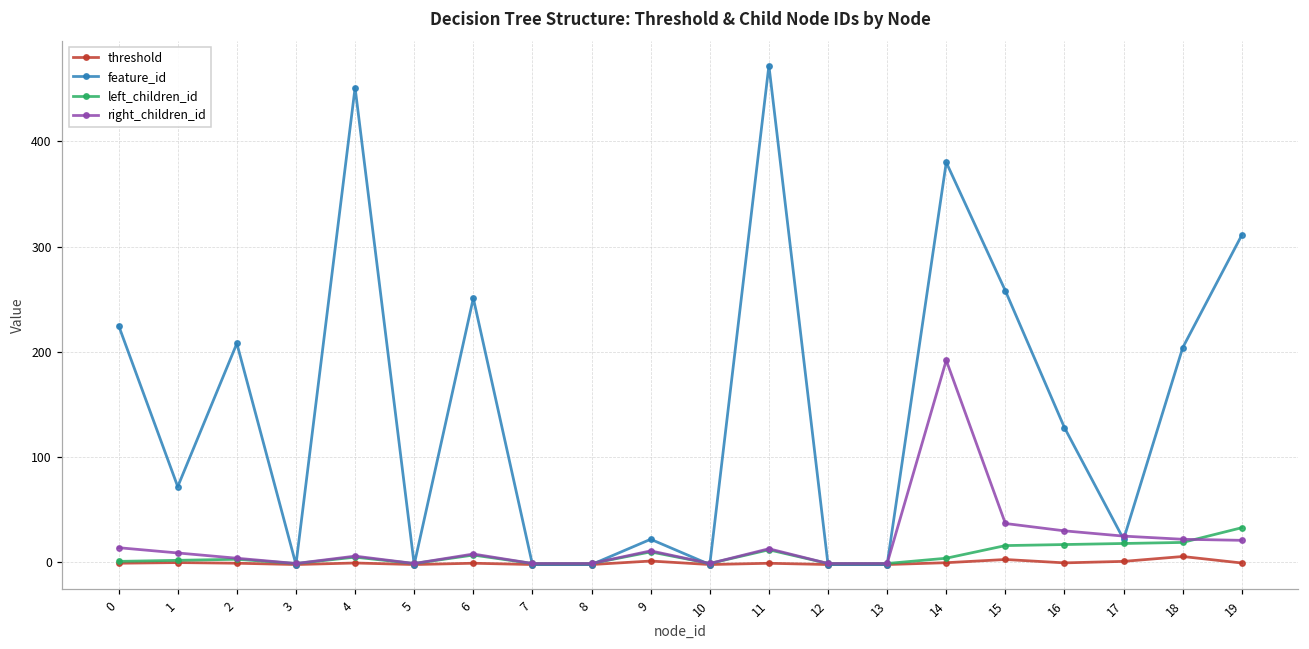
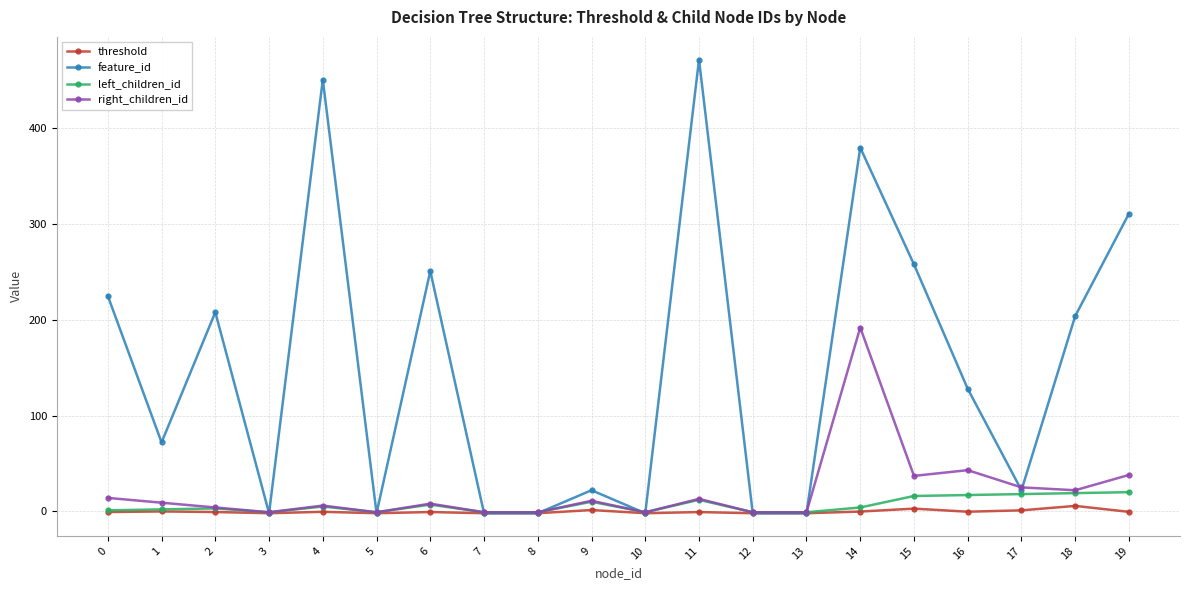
right_children_id, 16: 30 -> 40
left_children_id, 19: 30 -> 20
right_children_id, 19: 20 -> 40
